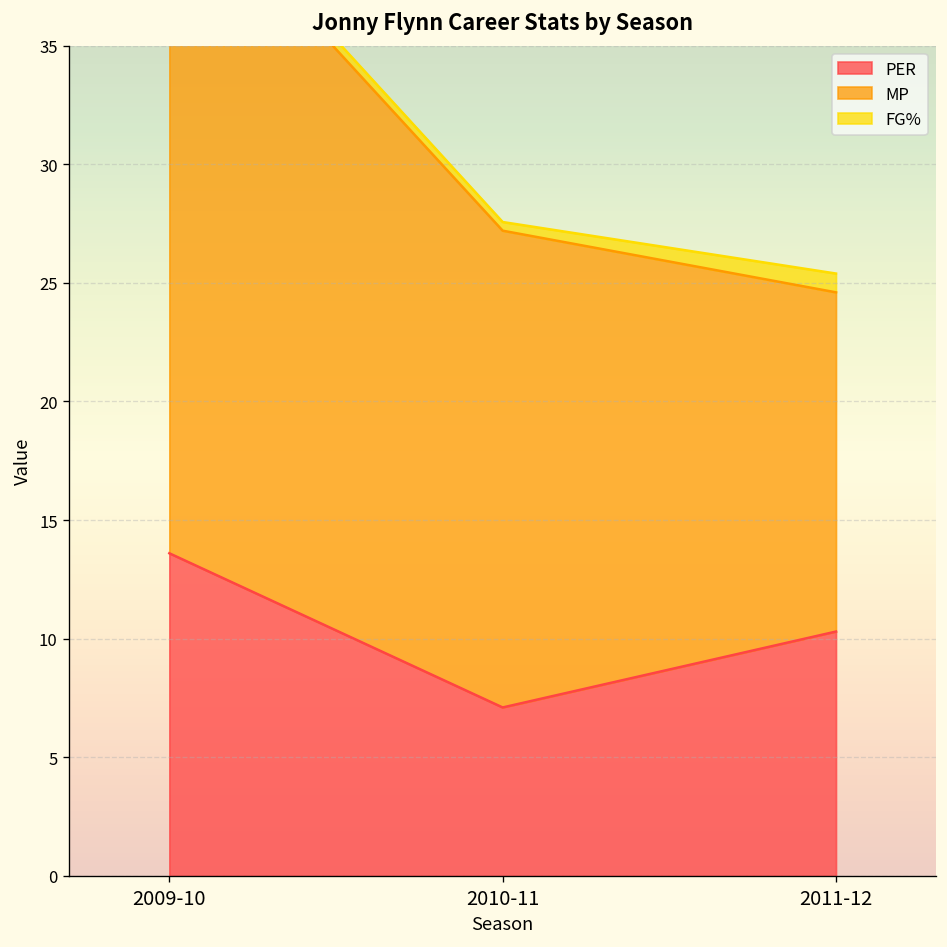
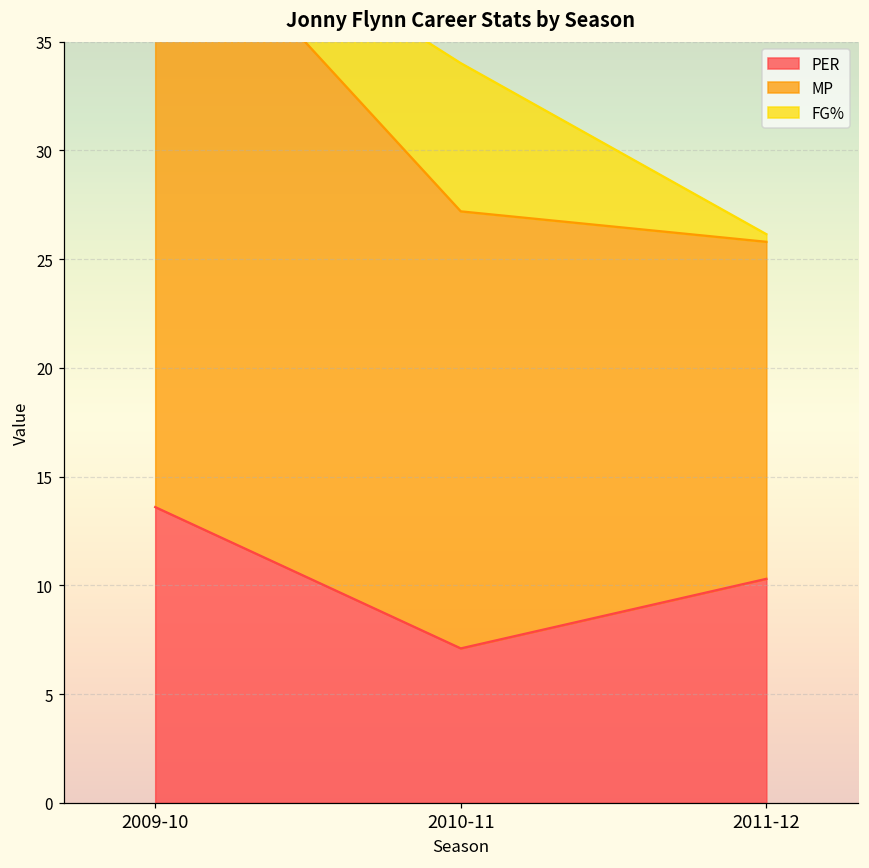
FG%, 2010-11: 0.4 -> 6.8
MP, 2011-12: 14.3 -> 15.5
FG%, 2011-12: 0.8 -> 0.4
